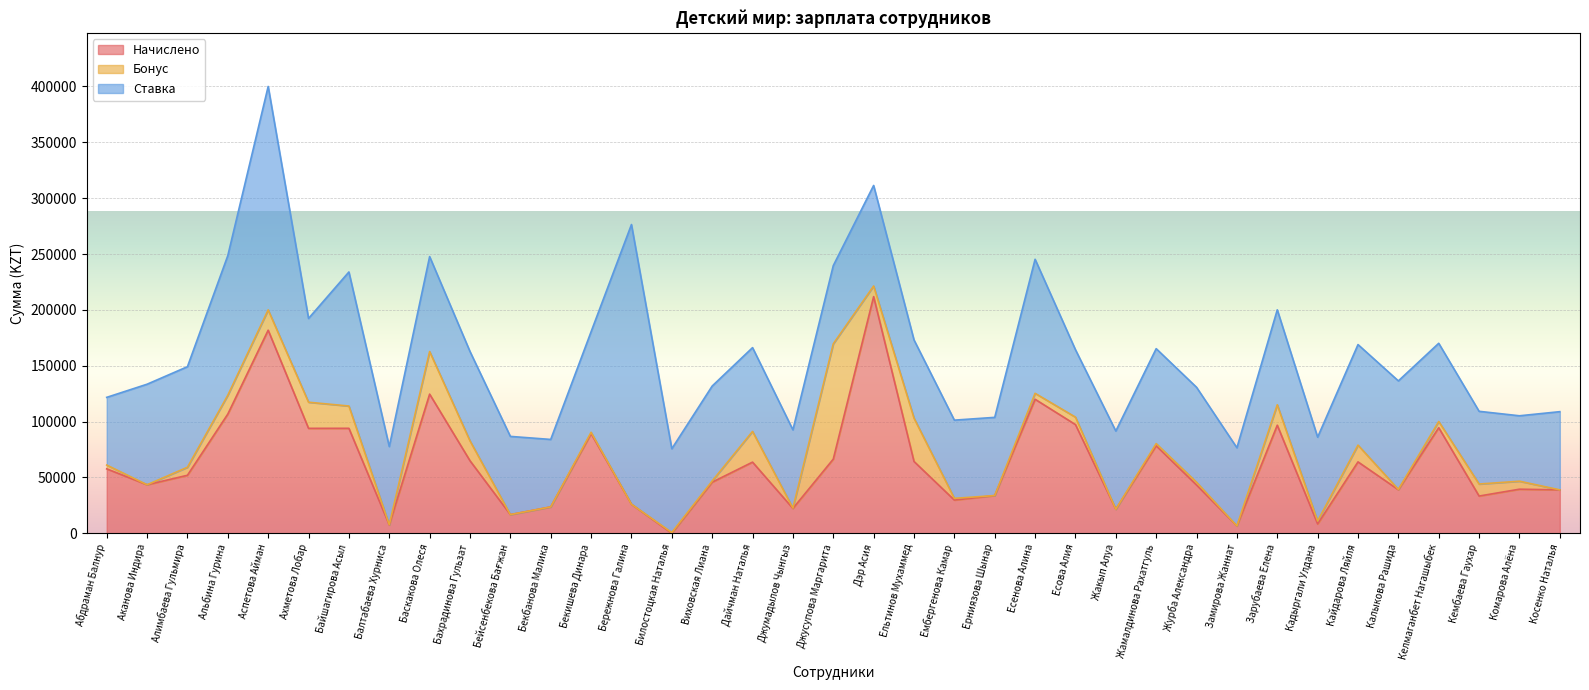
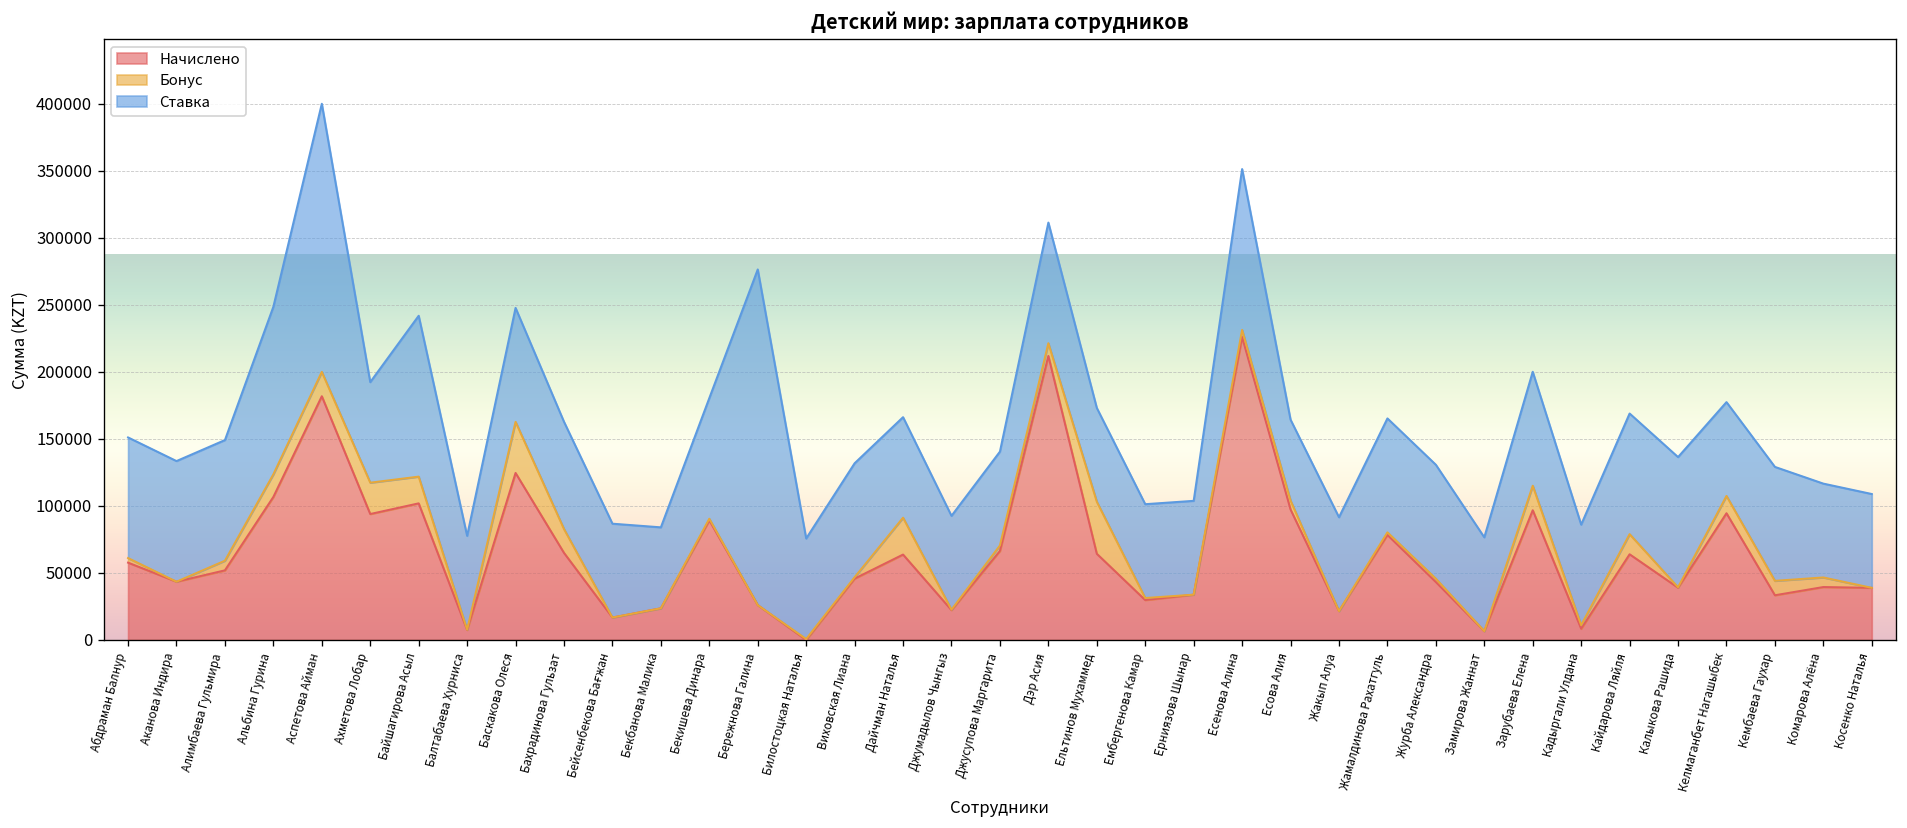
Ставка, Абдраман Балнур: 61000 -> 90000
Начислено, Байшагирова Асыл: 94000 -> 102000
Бонус, Джусупова Маргарита: 103000 -> 4000
Начислено, Есенова Алина: 120000 -> 226000
Бонус, Келмаганбет Нагашыбек: 6000 -> 13000
Ставка, Кембаева Гаухар: 65000 -> 85000
Ставка, Комарова Алёна: 59000 -> 70000
